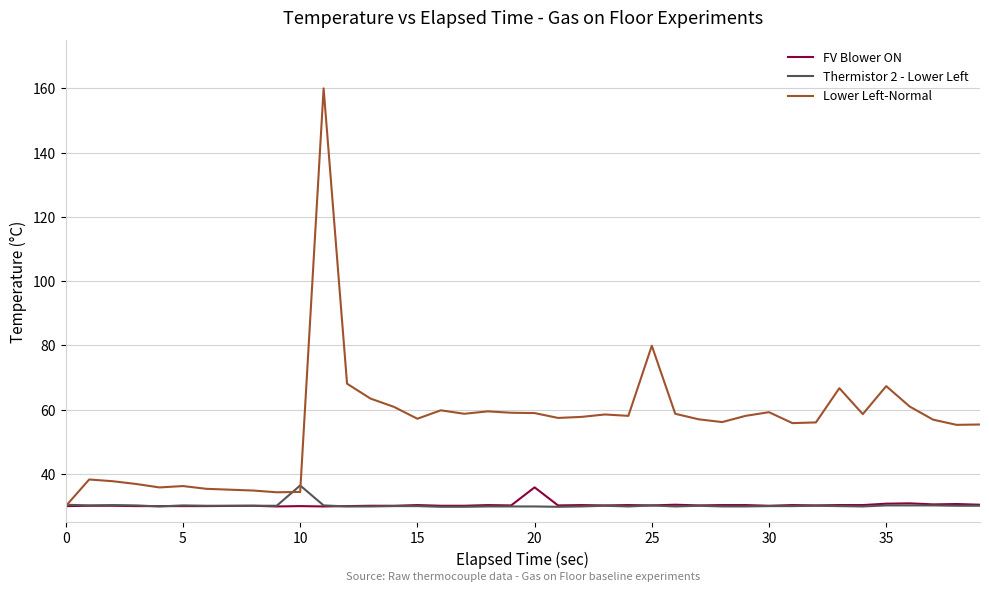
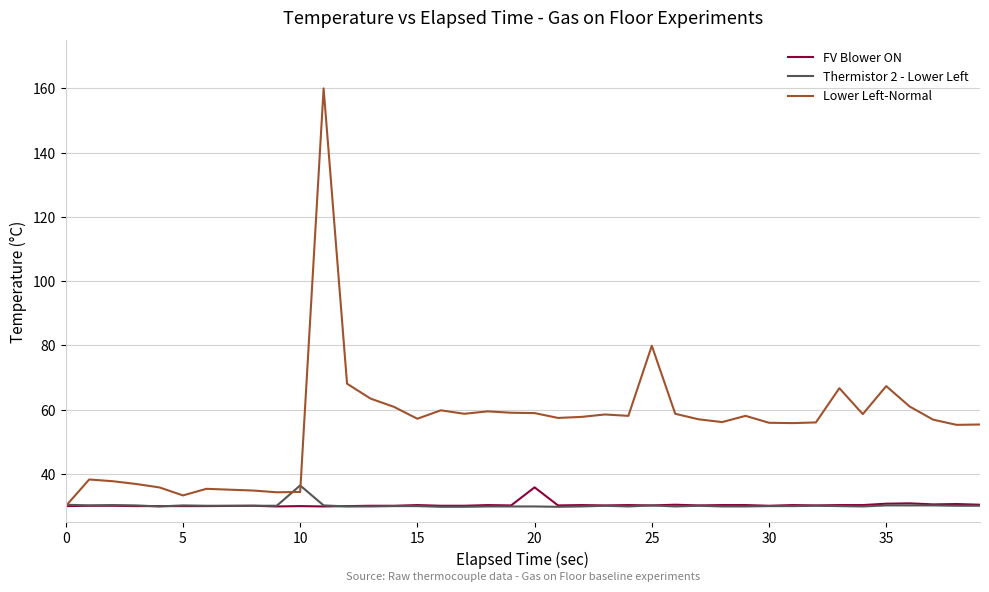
Lower Left-Normal, 5: 36 -> 33
Lower Left-Normal, 30: 59 -> 56
